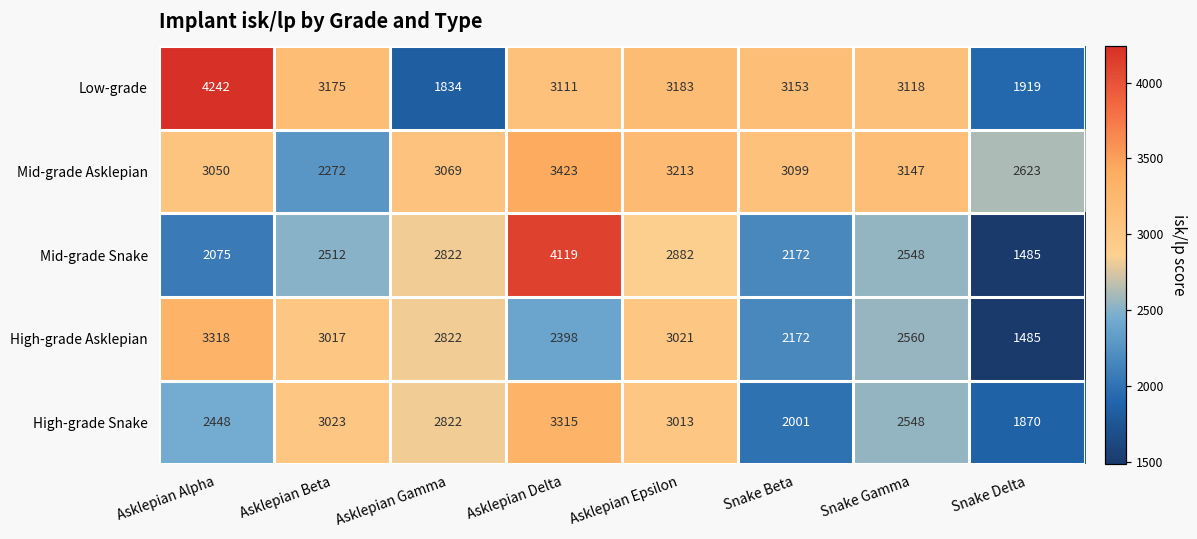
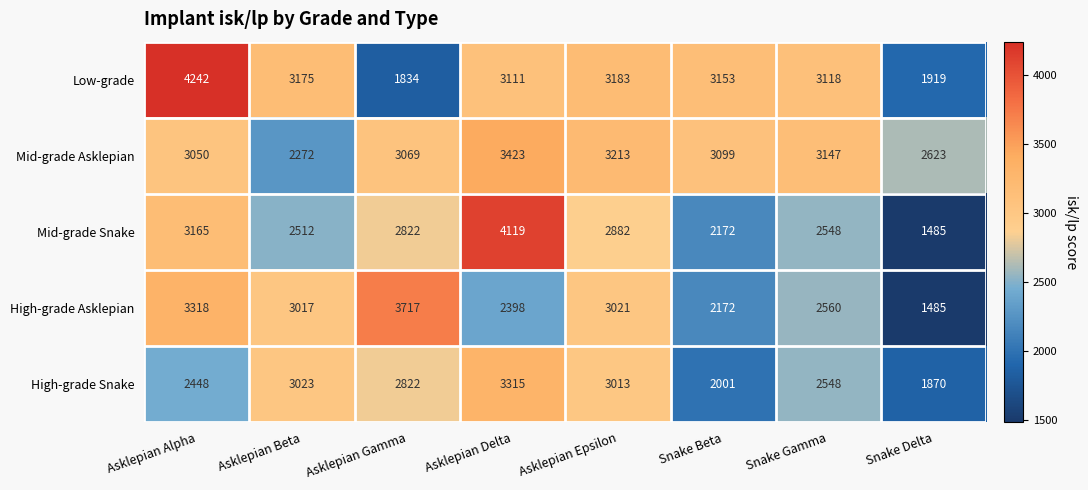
Mid-grade Snake, Asklepian Alpha: 2075 -> 3165
High-grade Asklepian, Asklepian Gamma: 2822 -> 3717
